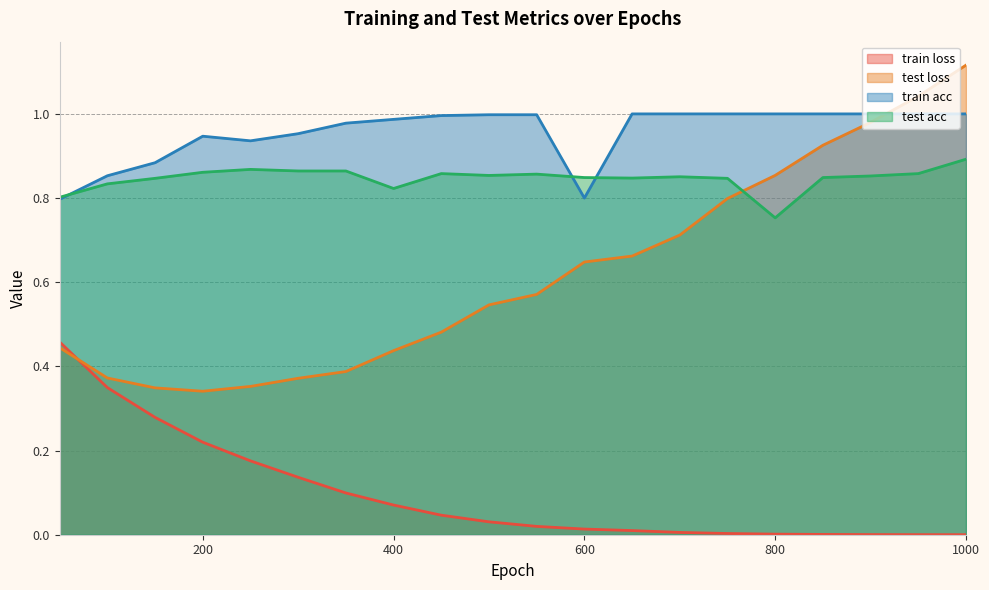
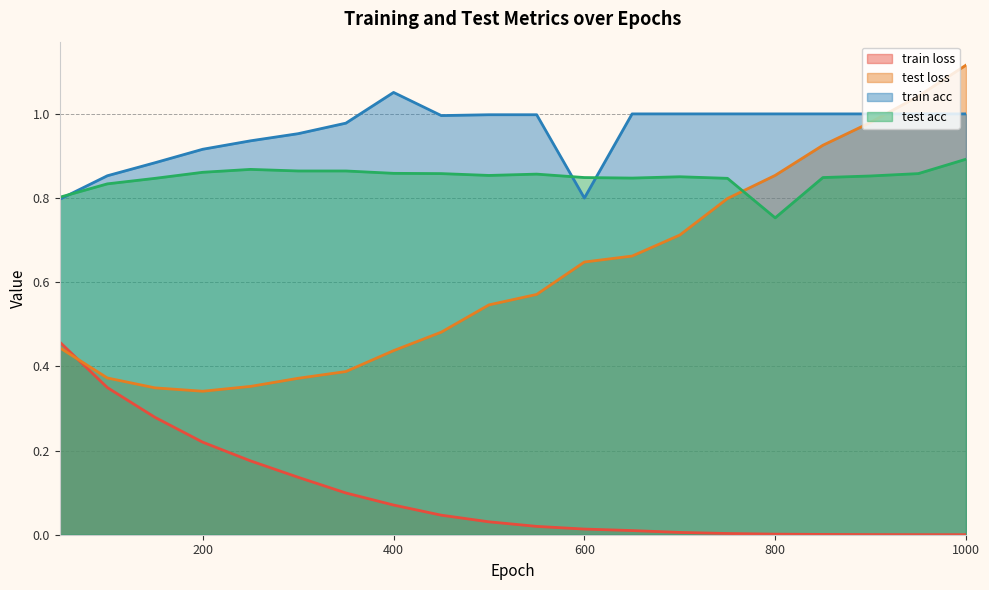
train acc, 200: 0.95 -> 0.92
train acc, 400: 0.99 -> 1.05
test acc, 400: 0.82 -> 0.86
